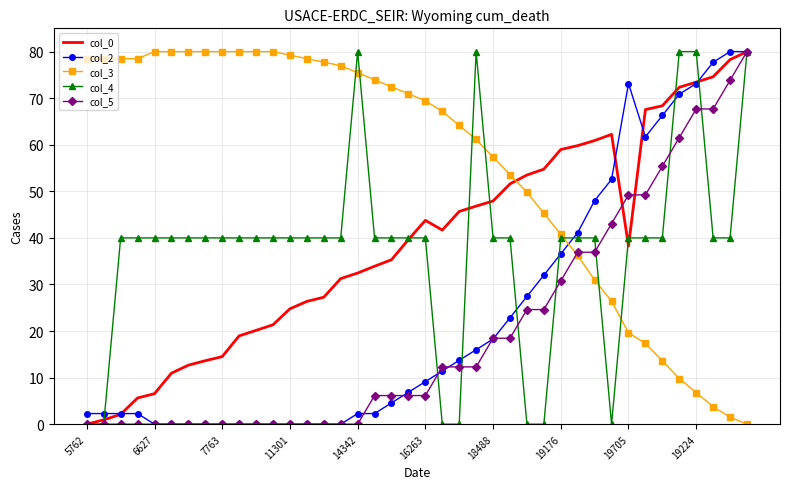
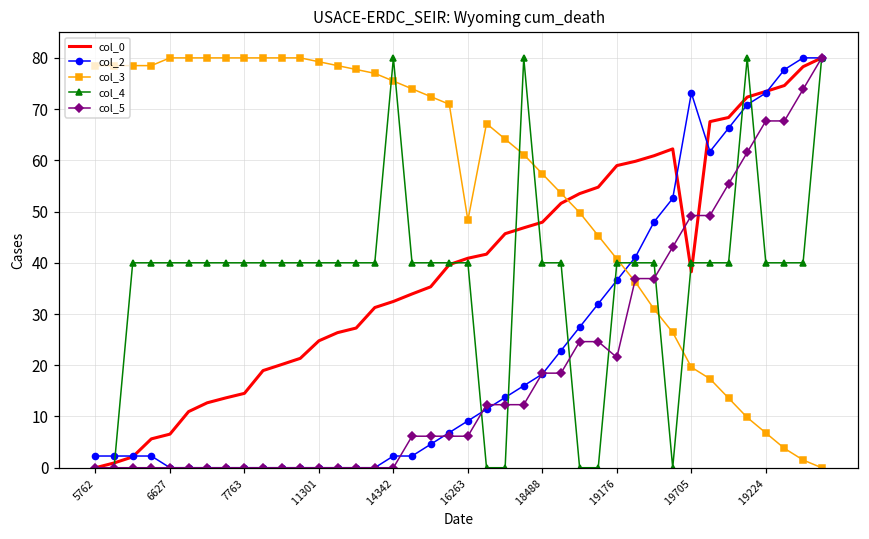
col_0, 16263: 44 -> 41
col_3, 16263: 69 -> 48
col_5, 19176: 31 -> 22
col_4, 19224: 80 -> 40
